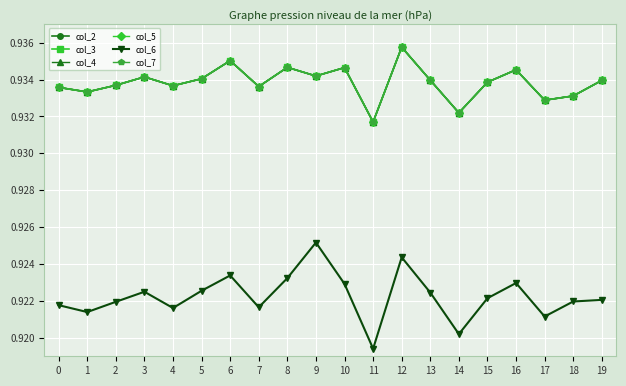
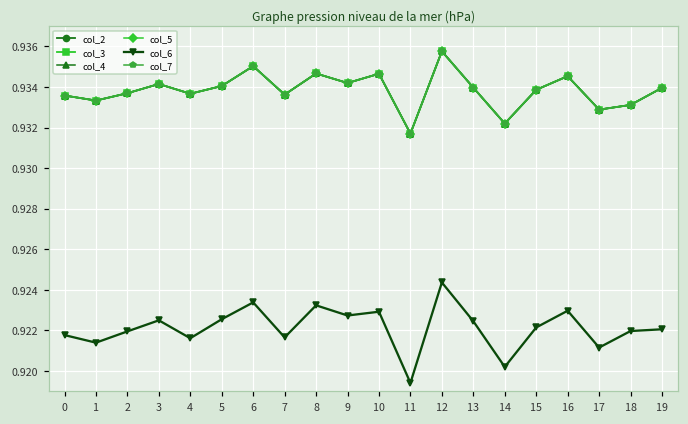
col_6, 9: 0.9252 -> 0.9227
